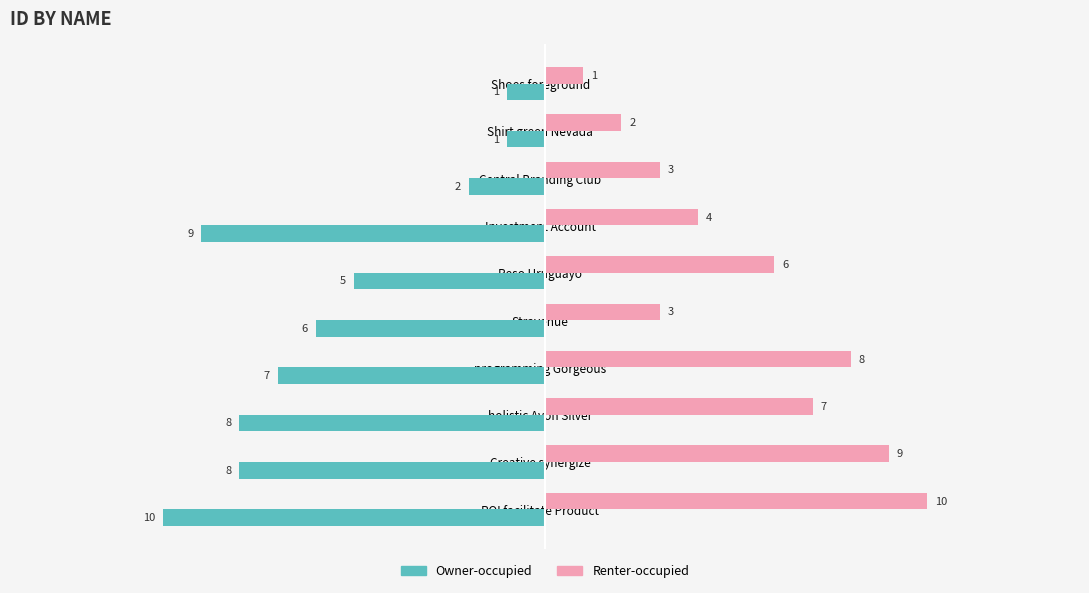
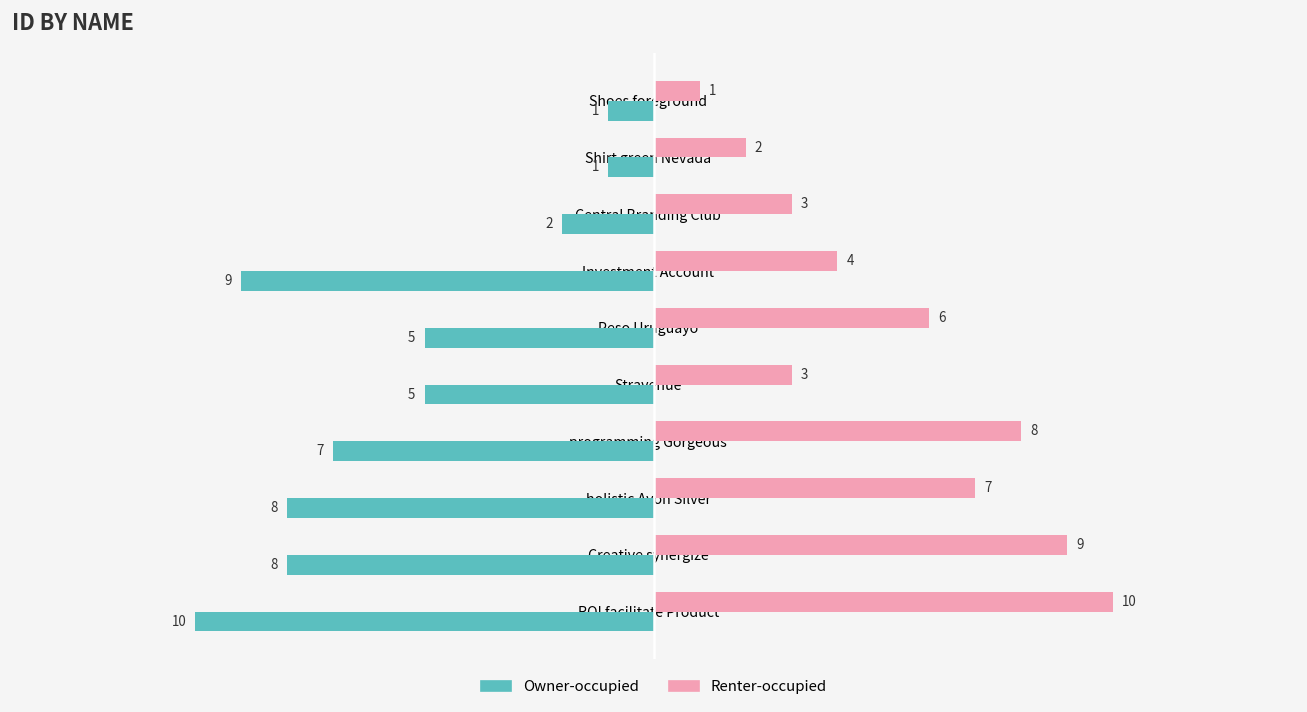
Owner-occupied, Stravenue: 6 -> 5
